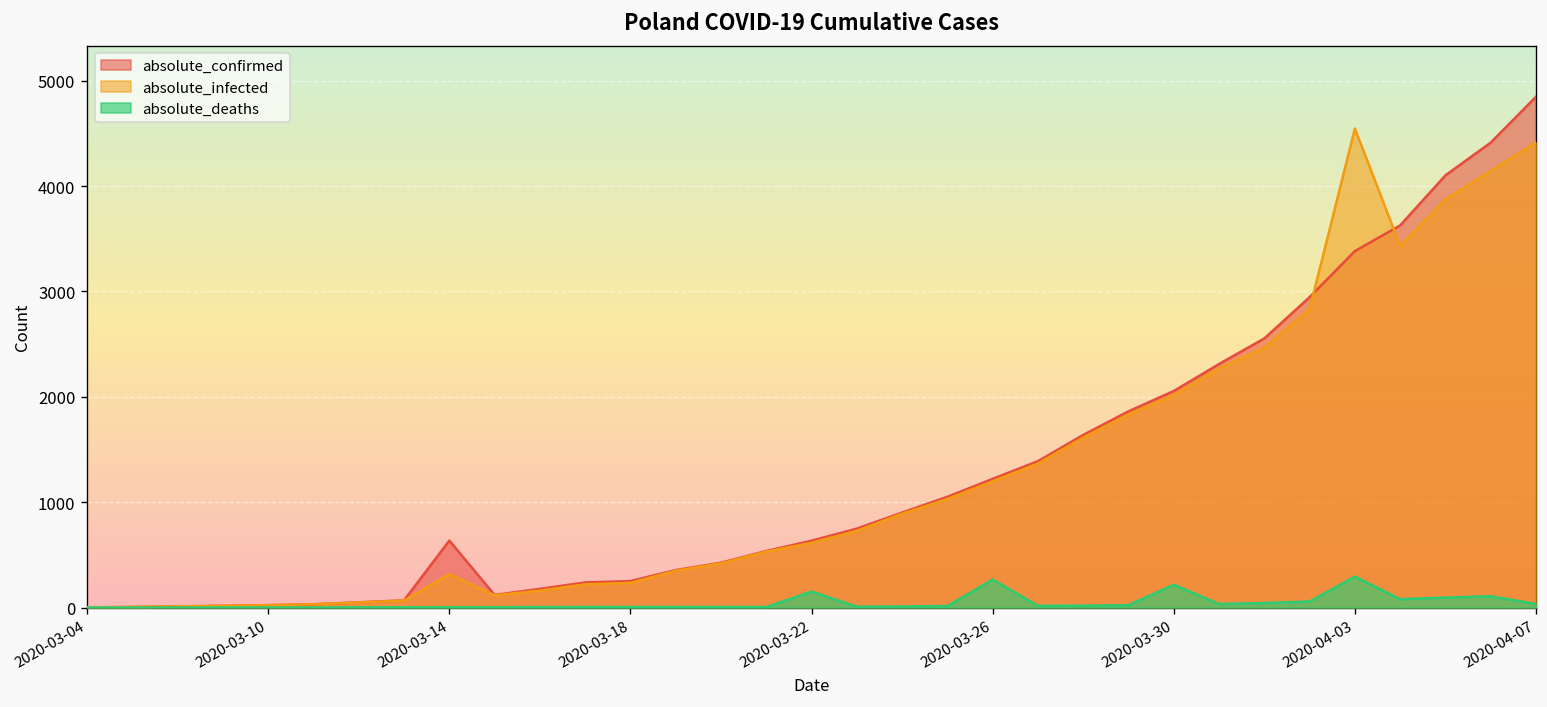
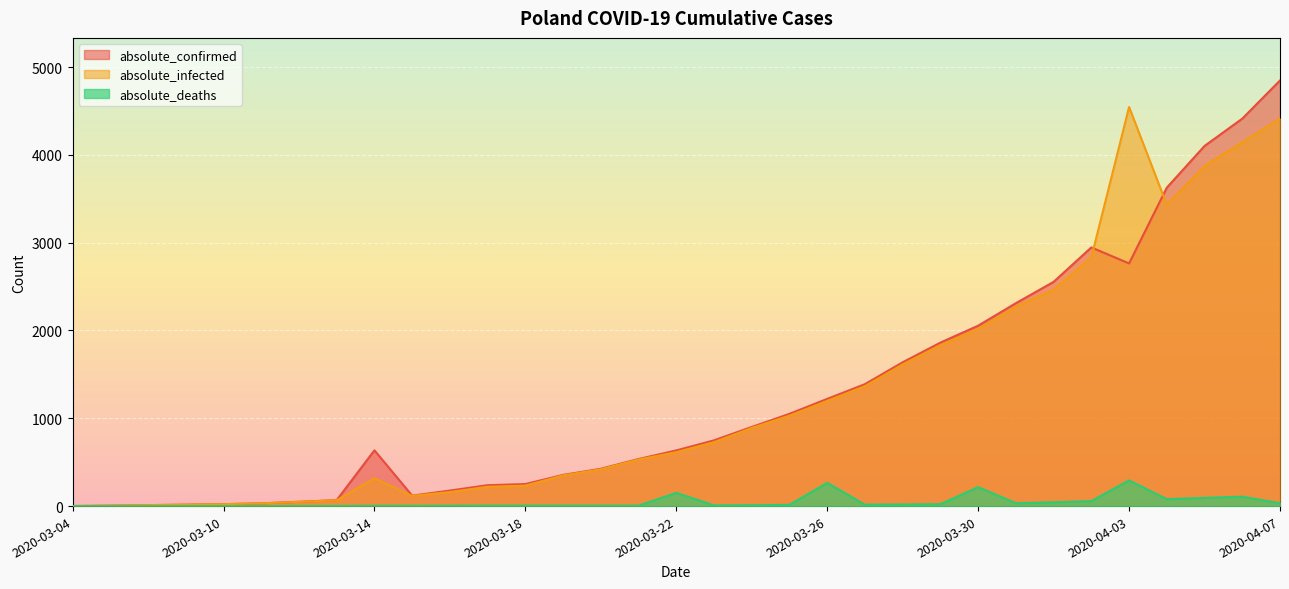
absolute_confirmed, 2020-04-03: 3400 -> 2800
